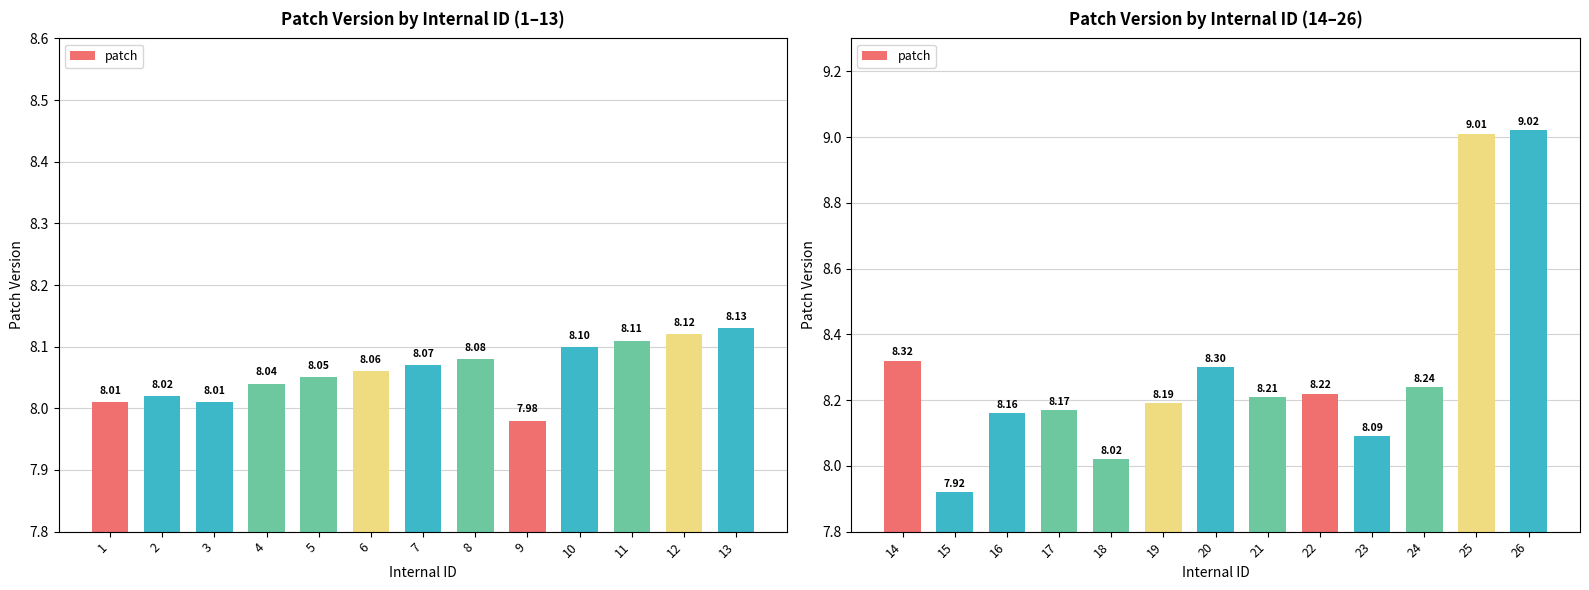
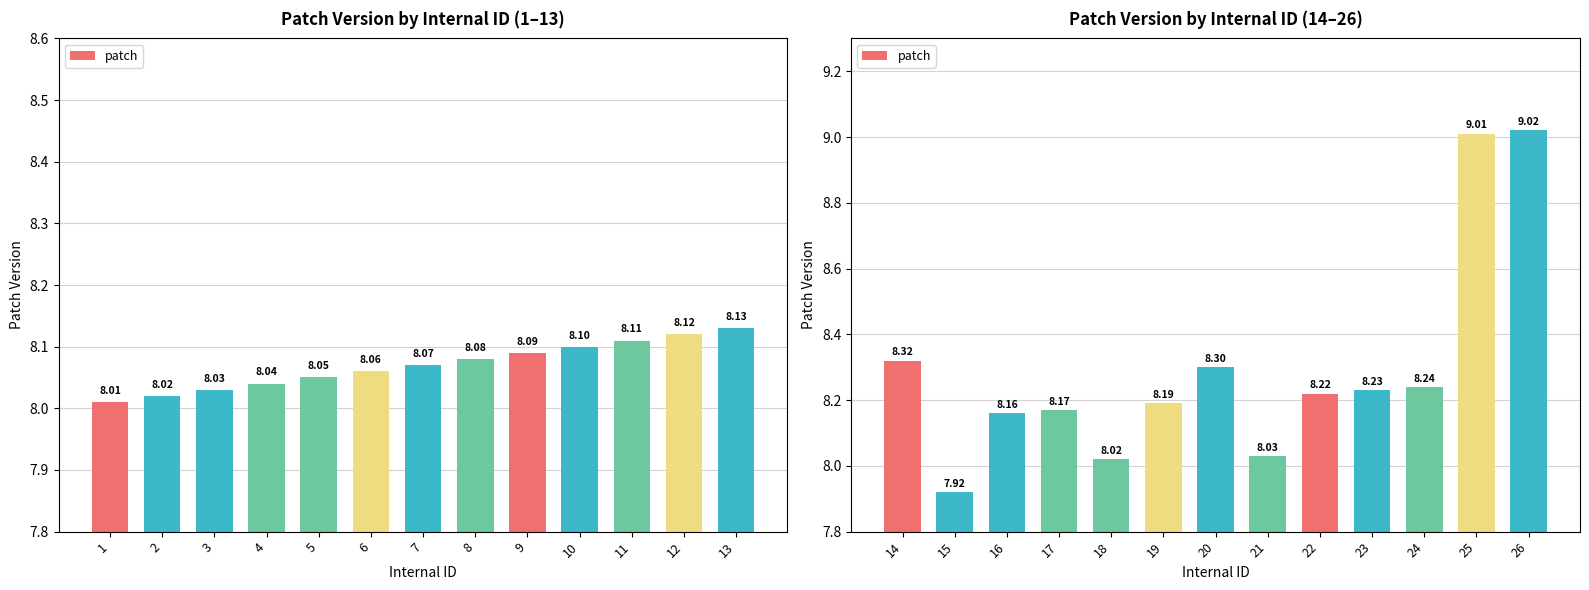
Patch Version by Internal ID (1–13), 3: 8.01 -> 8.03
Patch Version by Internal ID (1–13), 9: 7.98 -> 8.09
Patch Version by Internal ID (14–26), 21: 8.21 -> 8.03
Patch Version by Internal ID (14–26), 23: 8.09 -> 8.23
